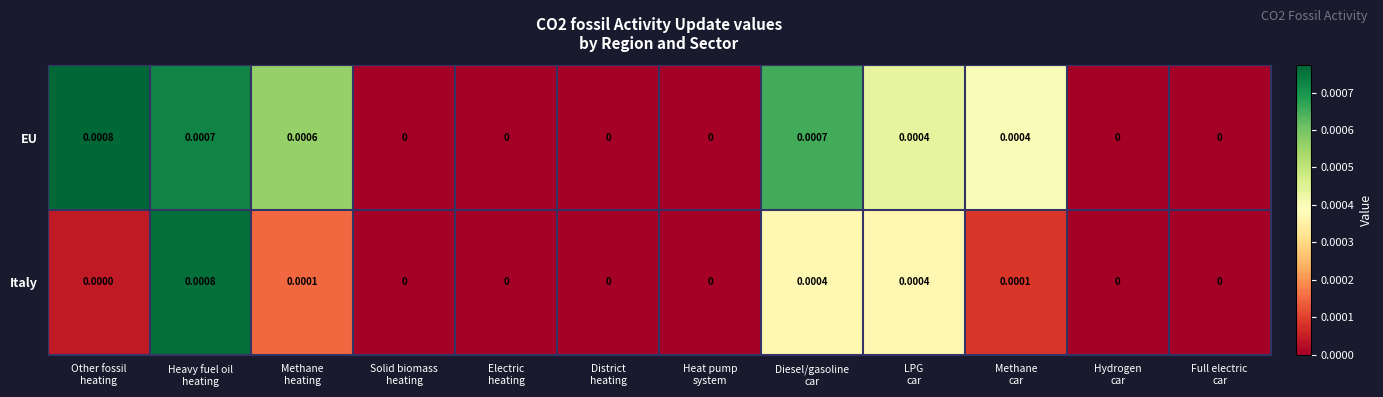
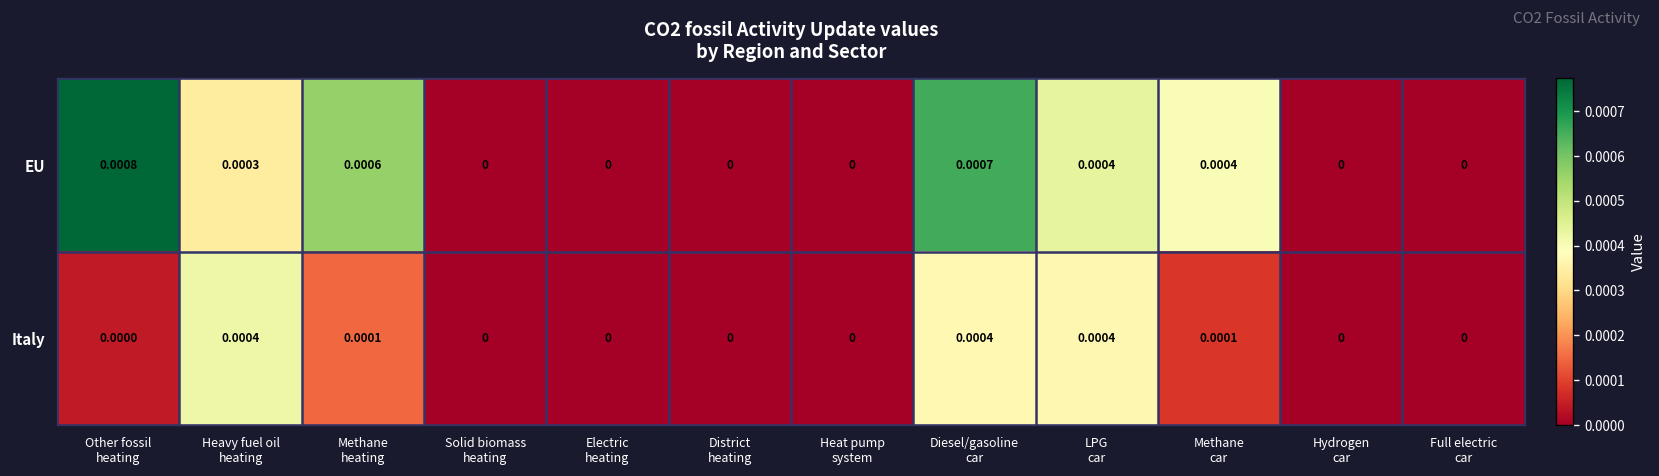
EU, Heavy fuel oil heating: 0.0007 -> 0.0003
Italy, Heavy fuel oil heating: 0.0008 -> 0.0004
